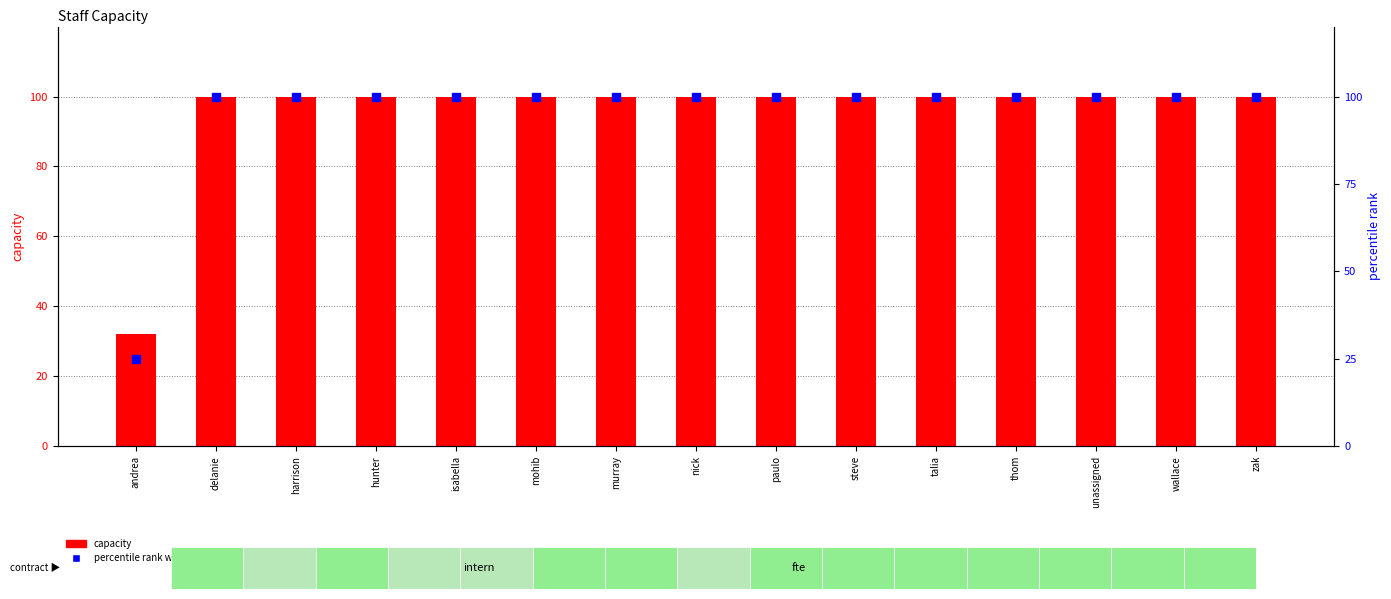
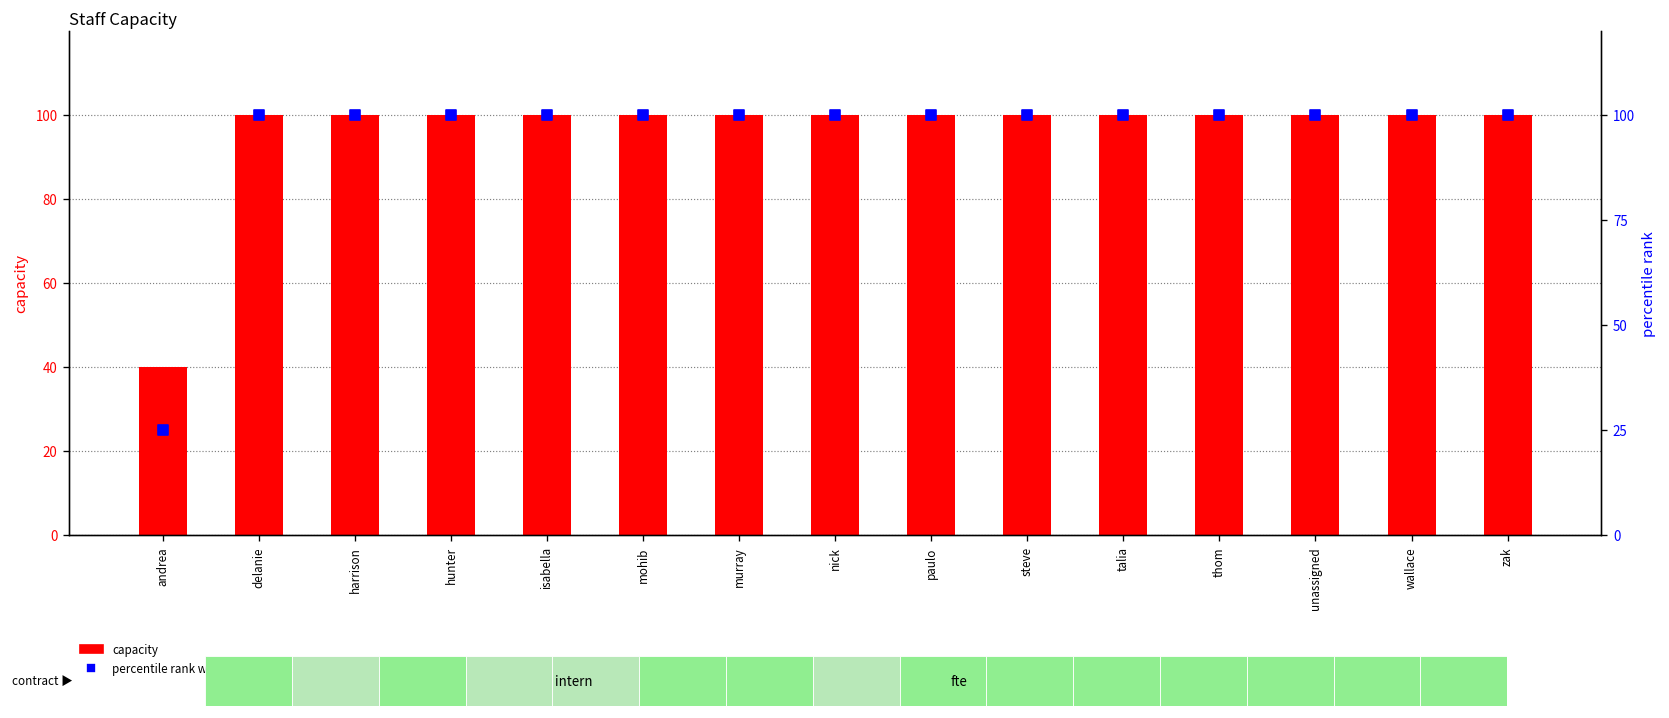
capacity, andrea: 32 -> 40
